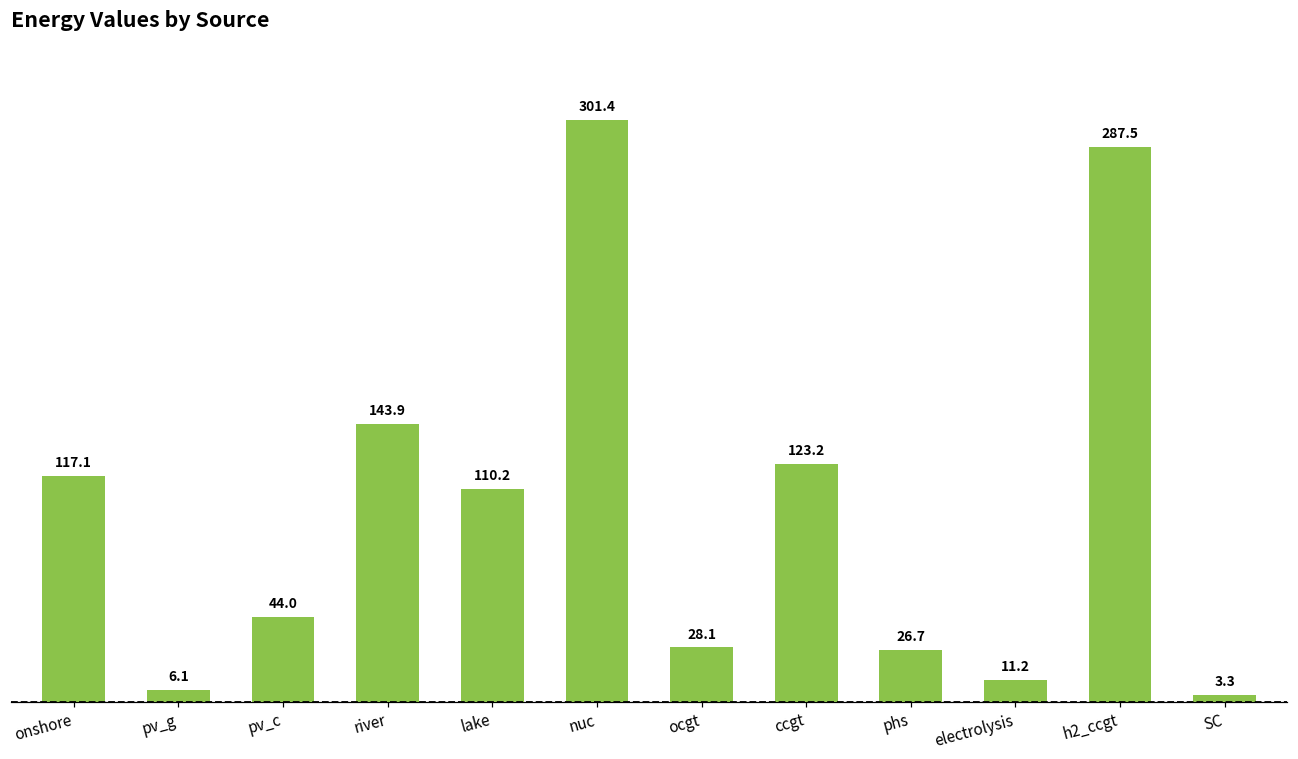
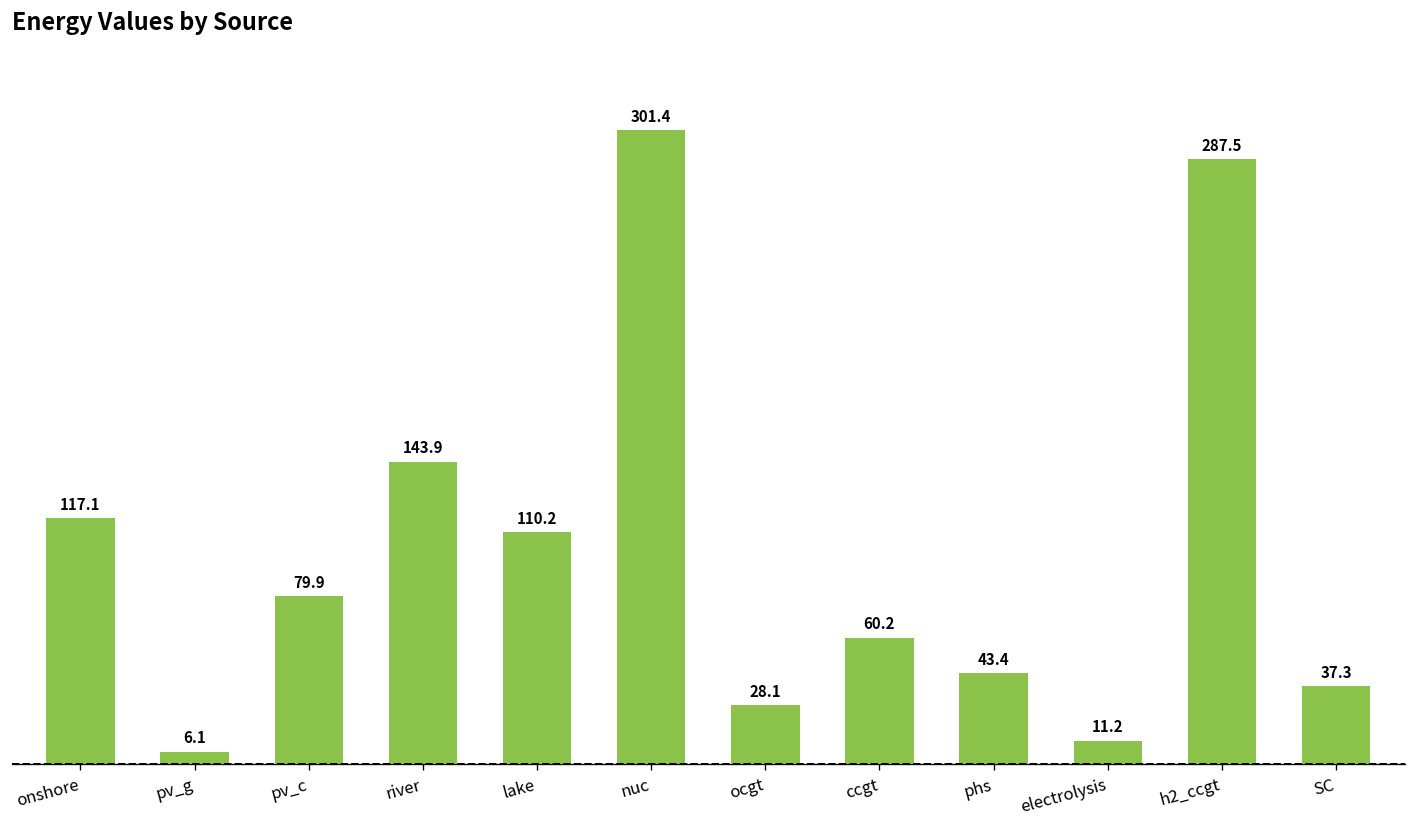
pv_c: 44.0 -> 79.9
ccgt: 123.2 -> 60.2
phs: 26.7 -> 43.4
SC: 3.3 -> 37.3
